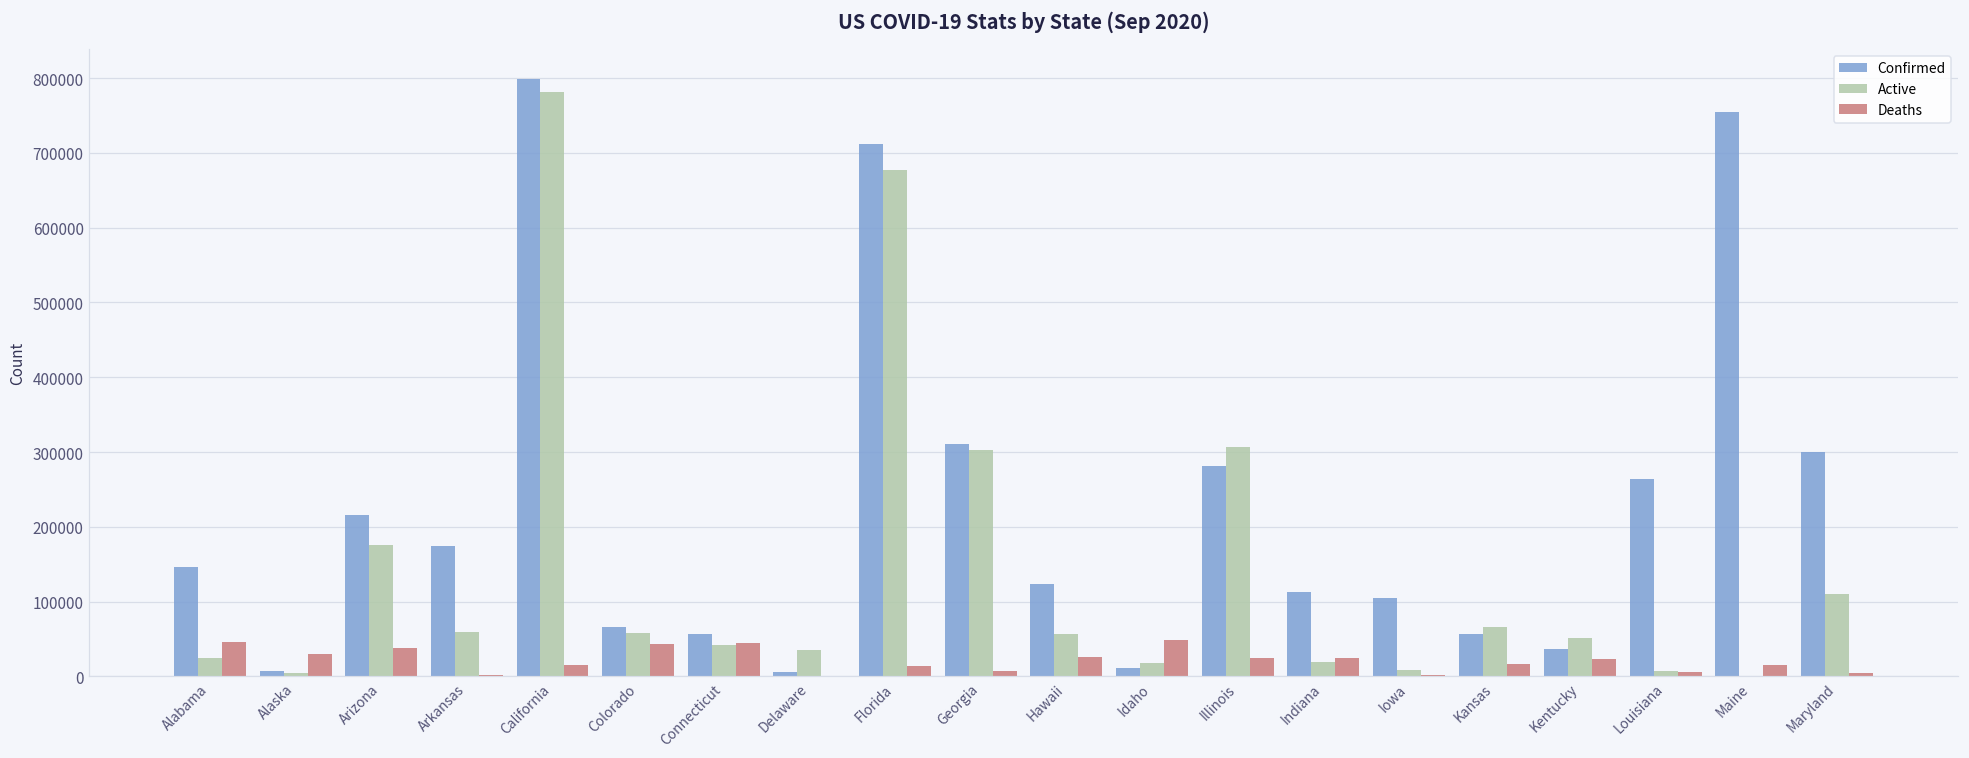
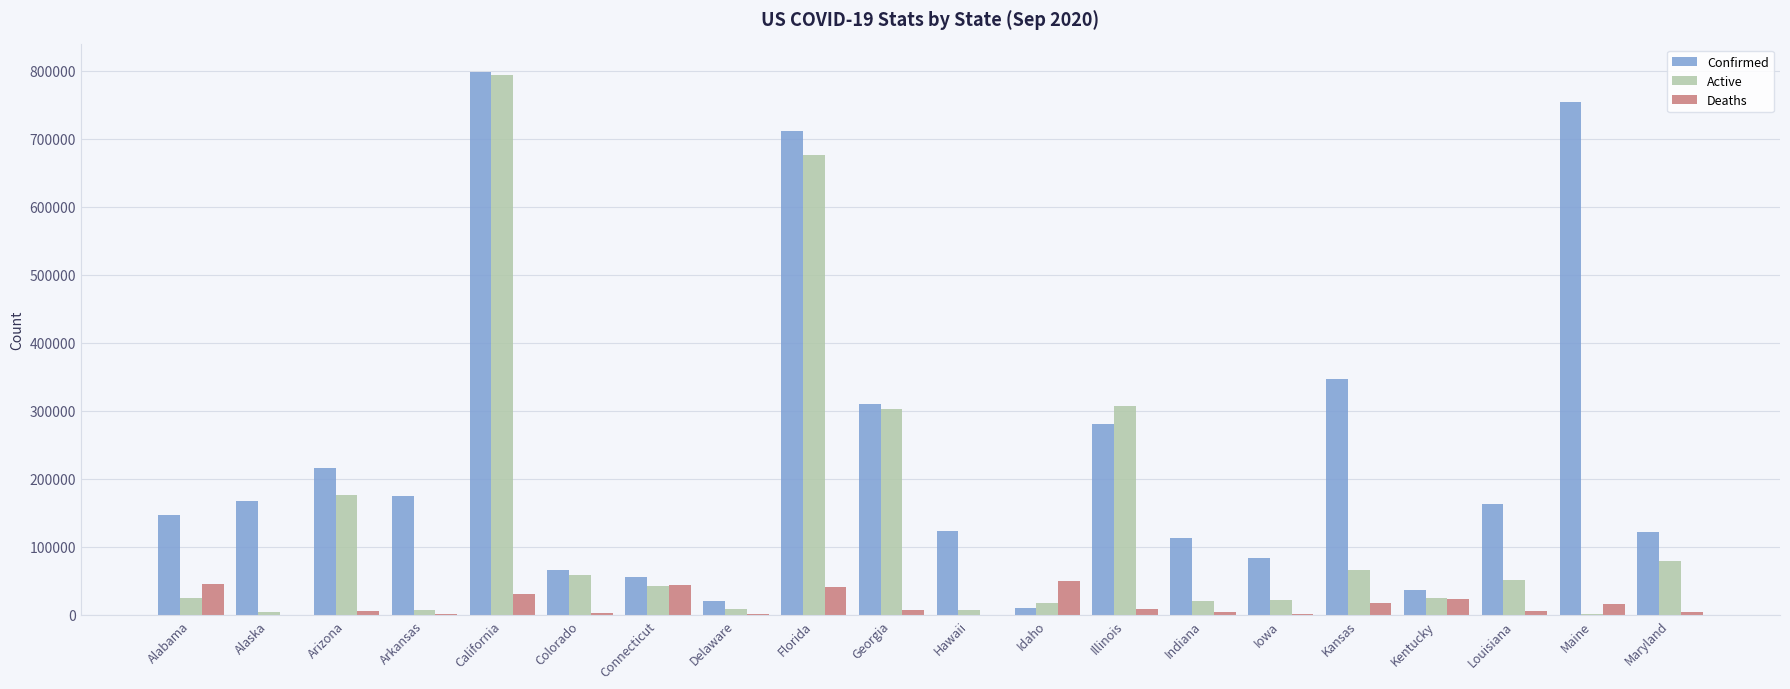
Confirmed, Alaska: 10000 -> 170000
Deaths, Alaska: 30000 -> 0
Deaths, Arizona: 40000 -> 10000
Active, Arkansas: 60000 -> 10000
Active, California: 780000 -> 790000
Deaths, California: 20000 -> 30000
Deaths, Colorado: 40000 -> 0
Confirmed, Delaware: 10000 -> 20000
Active, Delaware: 40000 -> 10000
Deaths, Florida: 10000 -> 40000
Active, Hawaii: 60000 -> 10000
Deaths, Hawaii: 30000 -> 0
Deaths, Illinois: 20000 -> 10000
Deaths, Indiana: 20000 -> 0
Confirmed, Iowa: 100000 -> 80000
Active, Iowa: 10000 -> 20000
Confirmed, Kansas: 60000 -> 350000
Active, Kentucky: 50000 -> 20000
Confirmed, Louisiana: 260000 -> 160000
Active, Louisiana: 10000 -> 50000
Confirmed, Maryland: 300000 -> 120000
Active, Maryland: 110000 -> 80000
